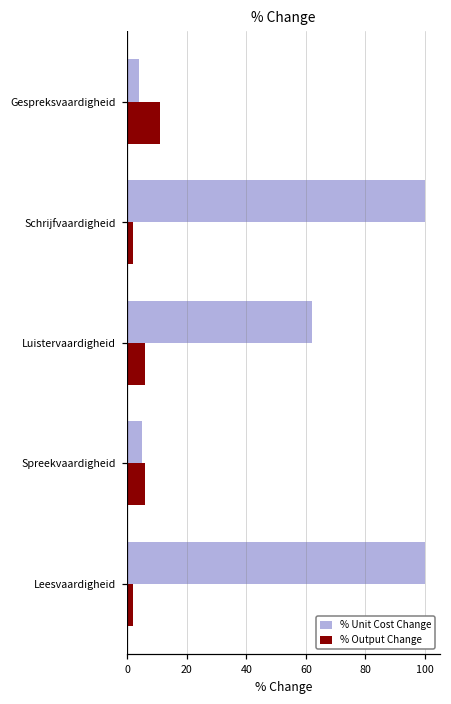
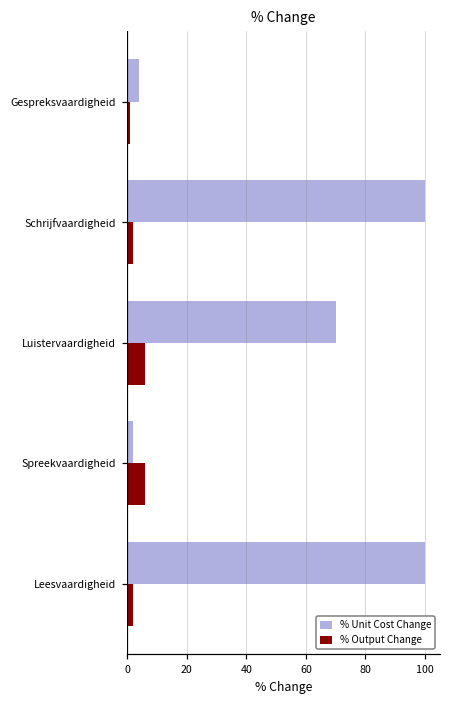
% Output Change, Gespreksvaardigheid: 11 -> 1
% Unit Cost Change, Luistervaardigheid: 62 -> 70
% Unit Cost Change, Spreekvaardigheid: 5 -> 2
